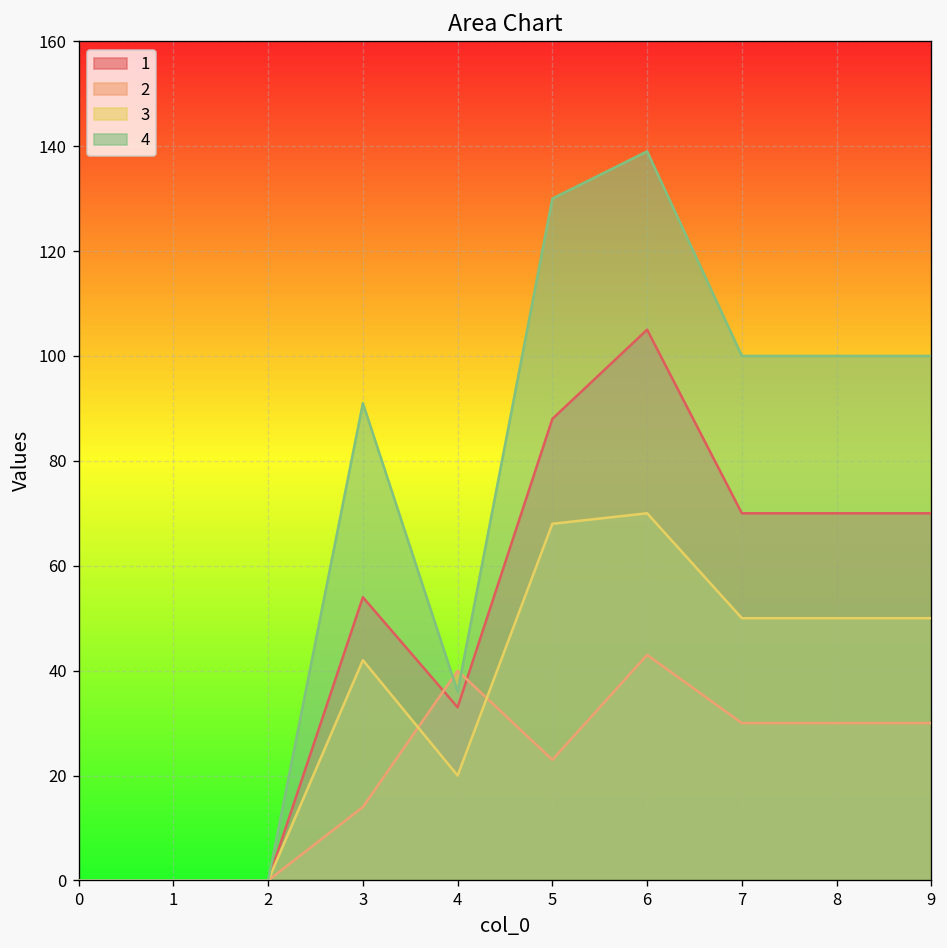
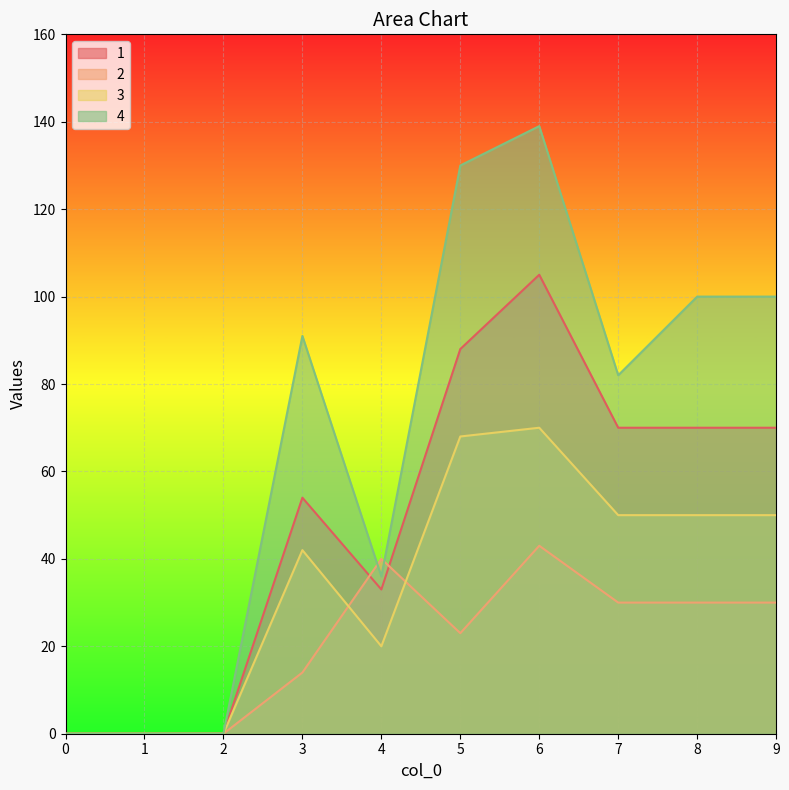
4, 7: 100 -> 82
